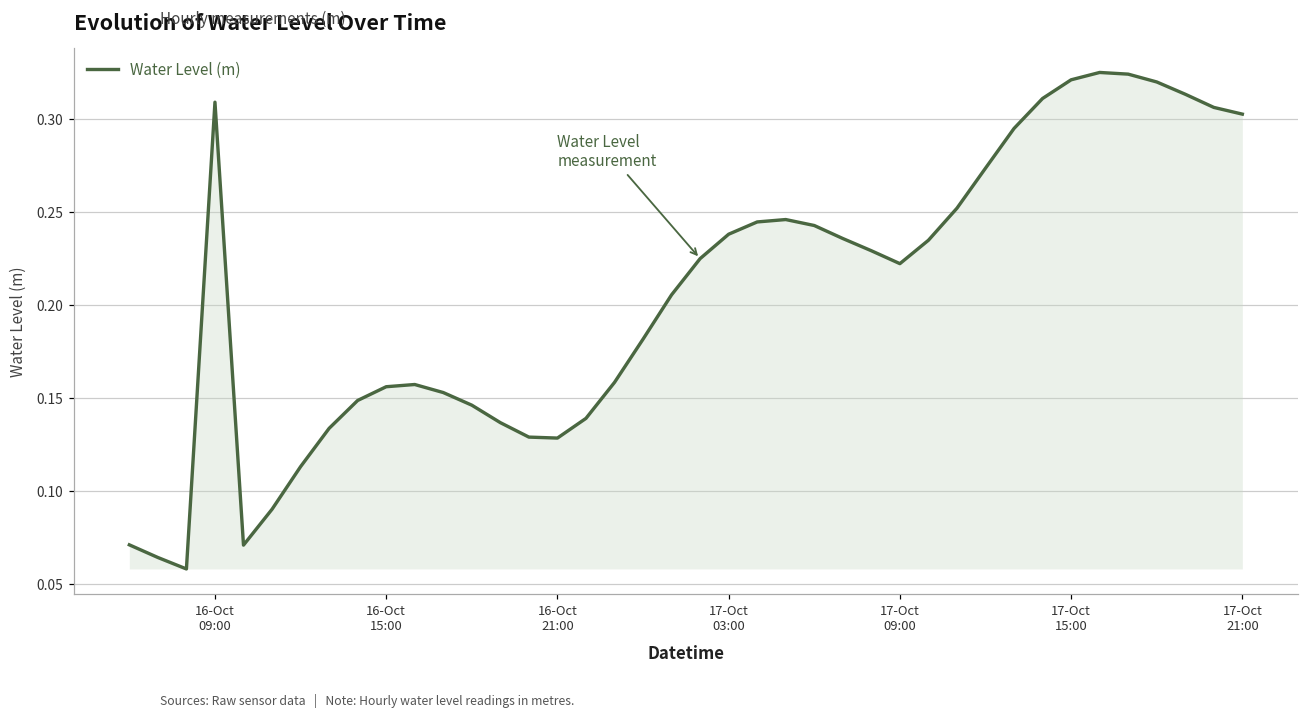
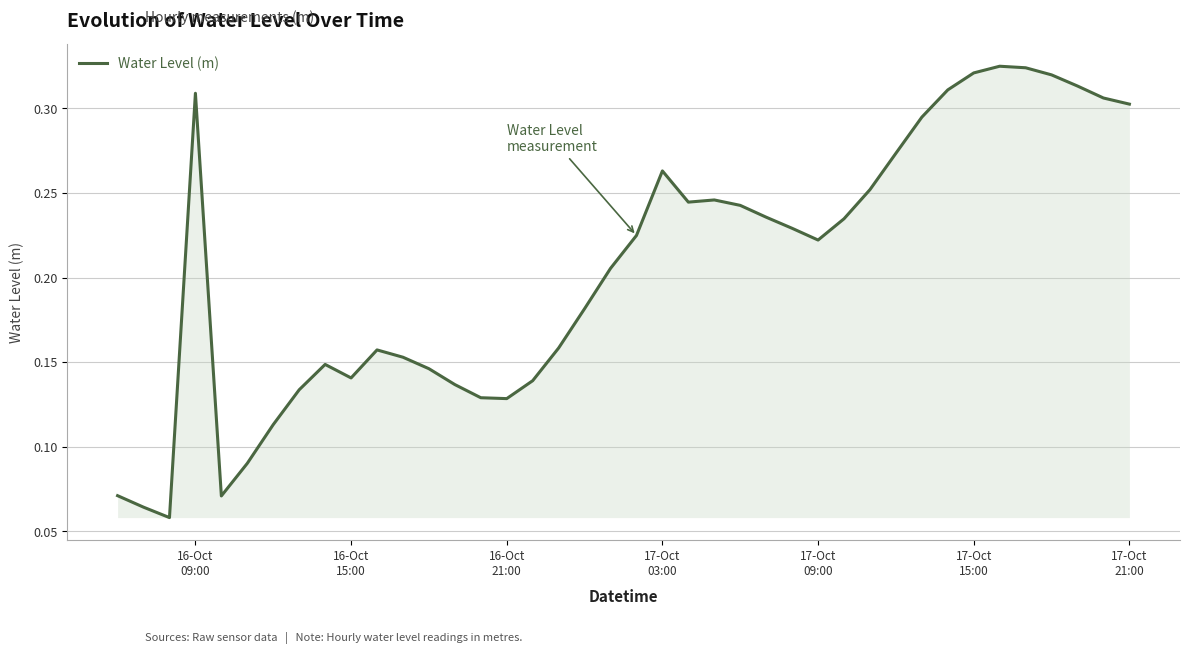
16-Oct 15:00: 0.156 -> 0.141
17-Oct 03:00: 0.238 -> 0.263
